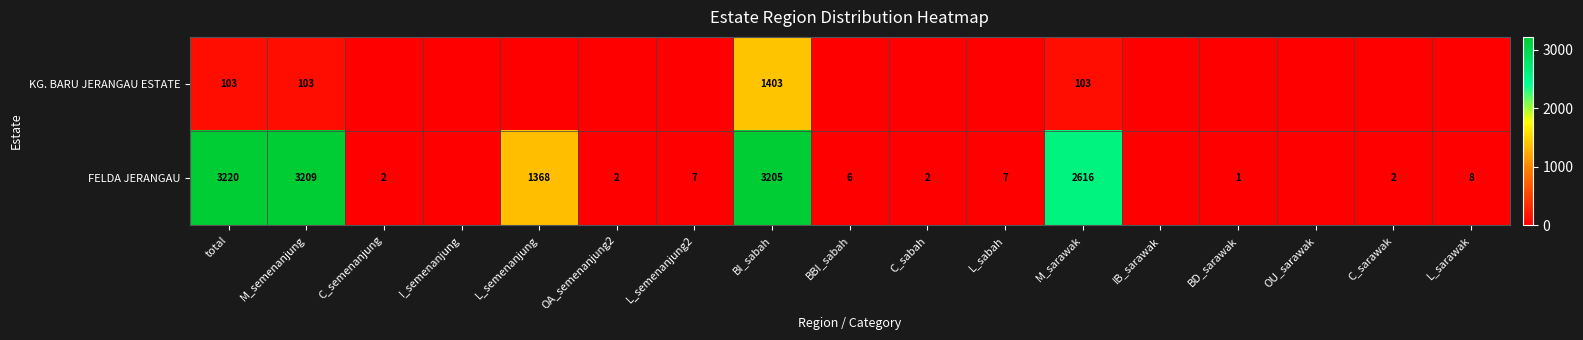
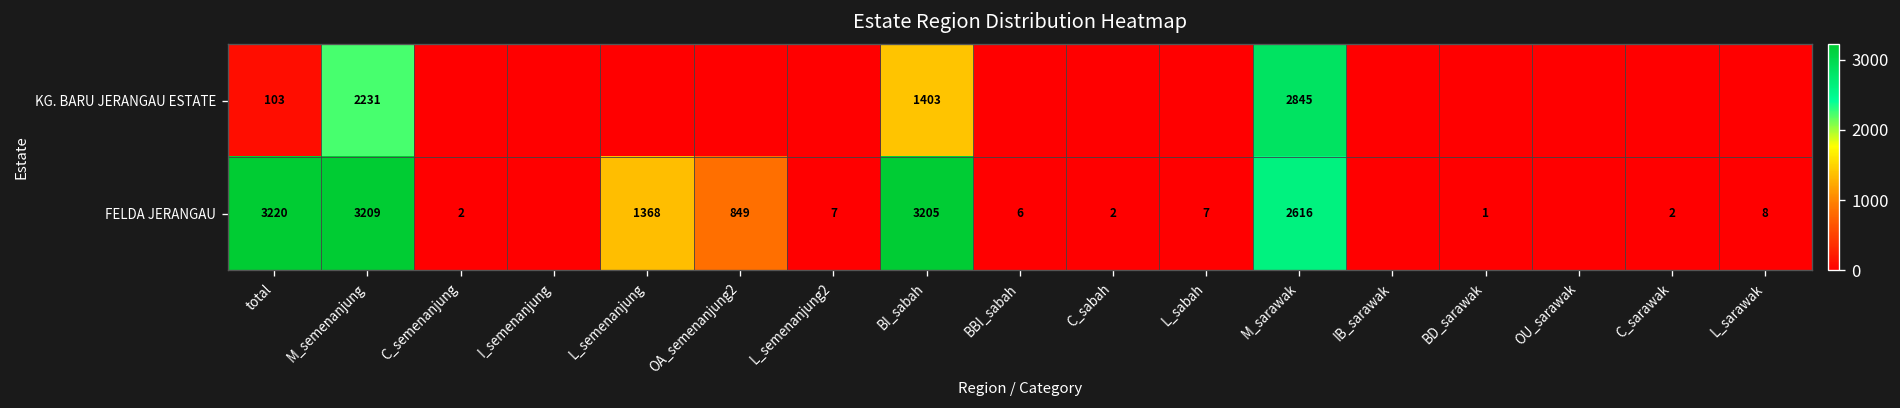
KG. BARU JERANGAU ESTATE, M_semenanjung: 103 -> 2231
KG. BARU JERANGAU ESTATE, M_sarawak: 103 -> 2845
FELDA JERANGAU, OA_semenanjung2: 2 -> 849
